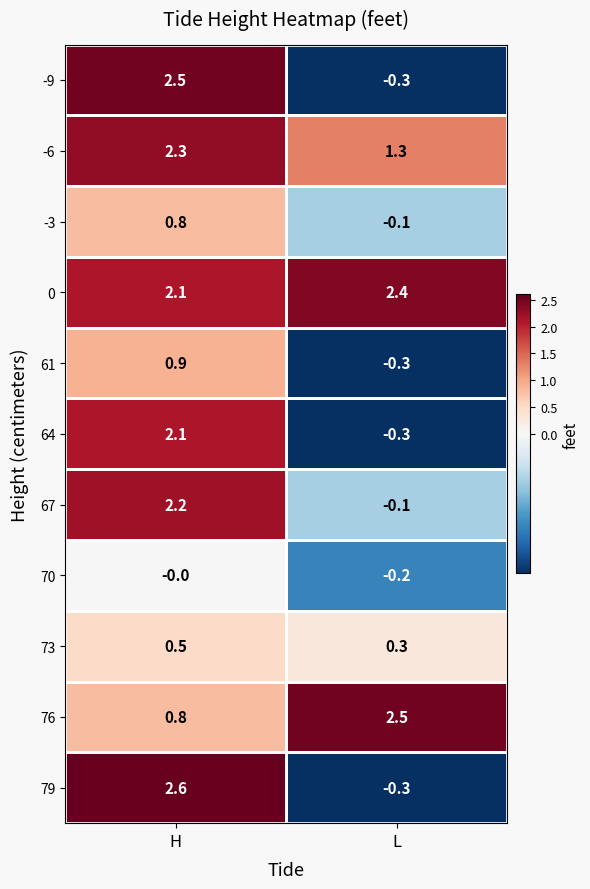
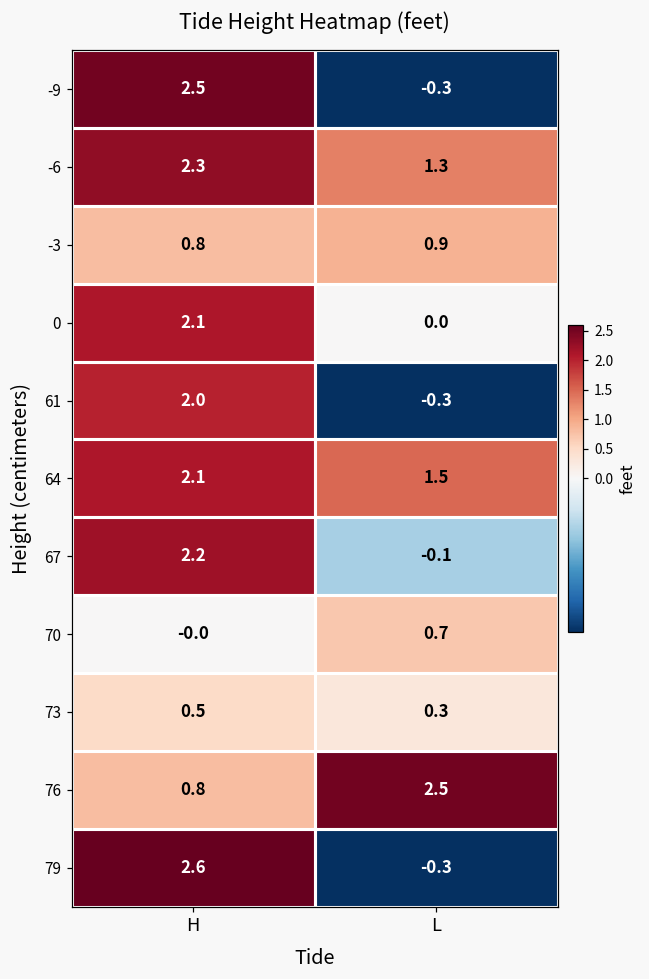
-3, L: -0.1 -> 0.9
0, L: 2.4 -> 0.0
61, H: 0.9 -> 2.0
64, L: -0.3 -> 1.5
70, L: -0.2 -> 0.7
